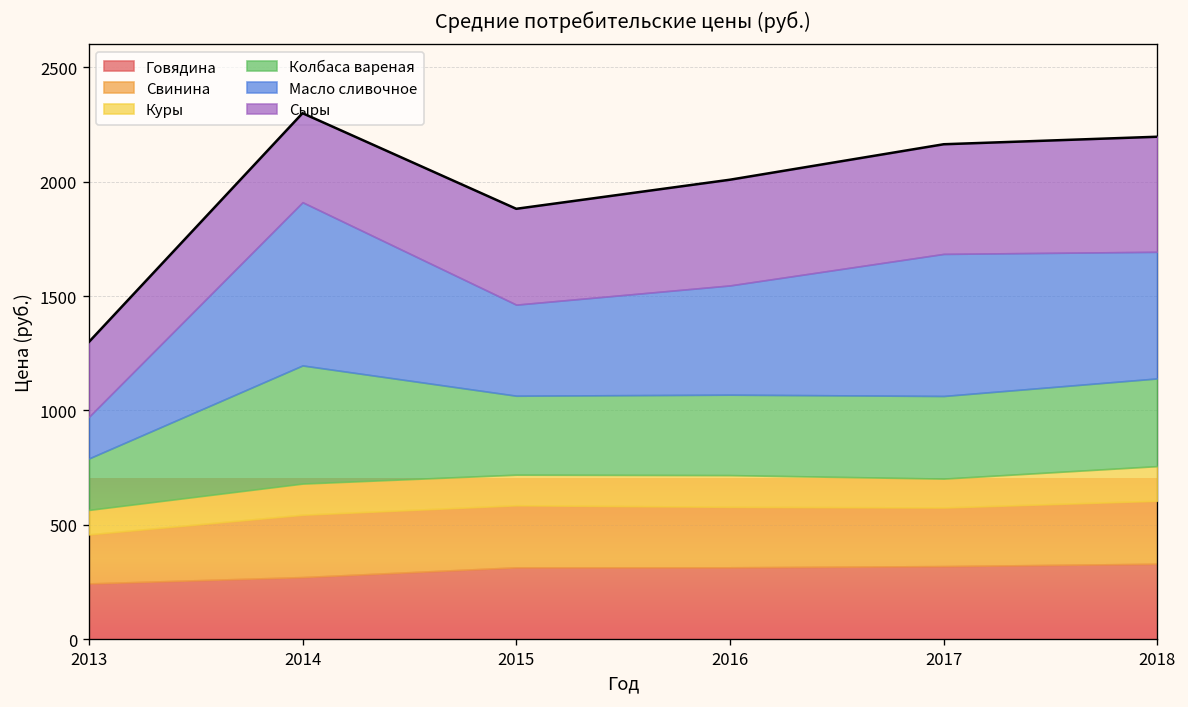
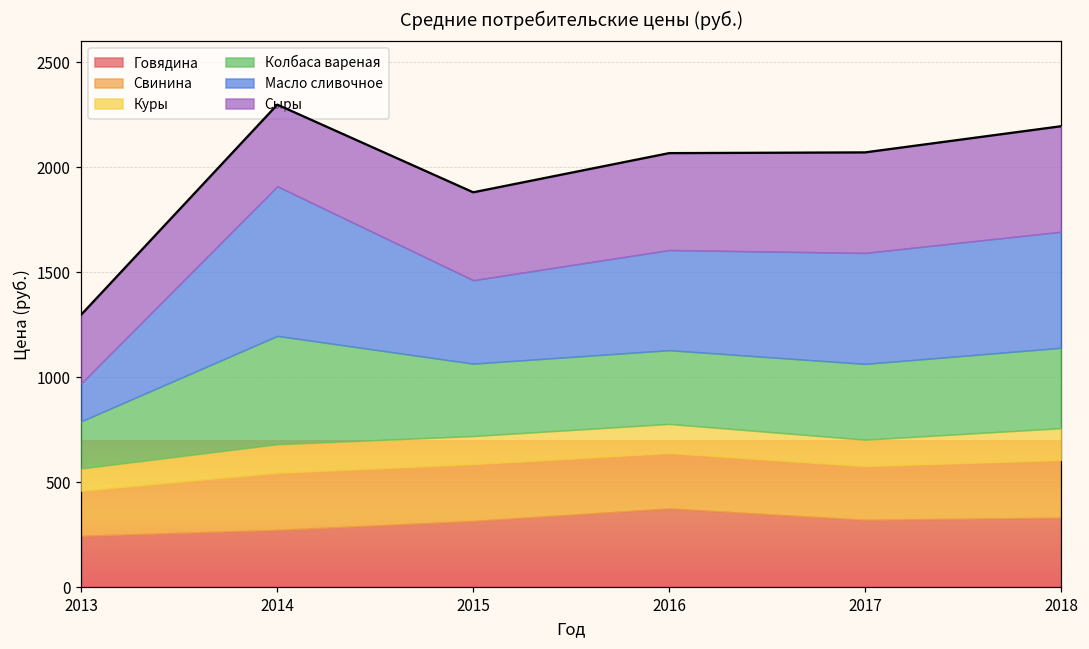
Говядина, 2016: 320 -> 370
Масло сливочное, 2017: 620 -> 530
